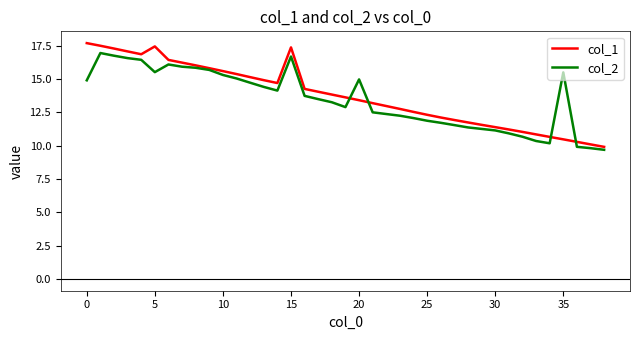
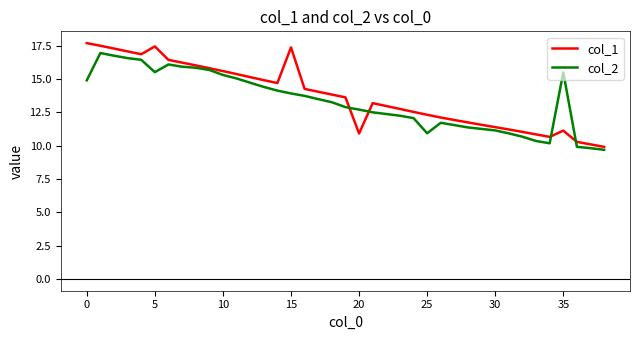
col_2, 15: 16.7 -> 13.9
col_1, 20: 13.4 -> 10.9
col_2, 20: 15.0 -> 12.7
col_2, 25: 11.9 -> 10.9
col_1, 35: 10.5 -> 11.1
